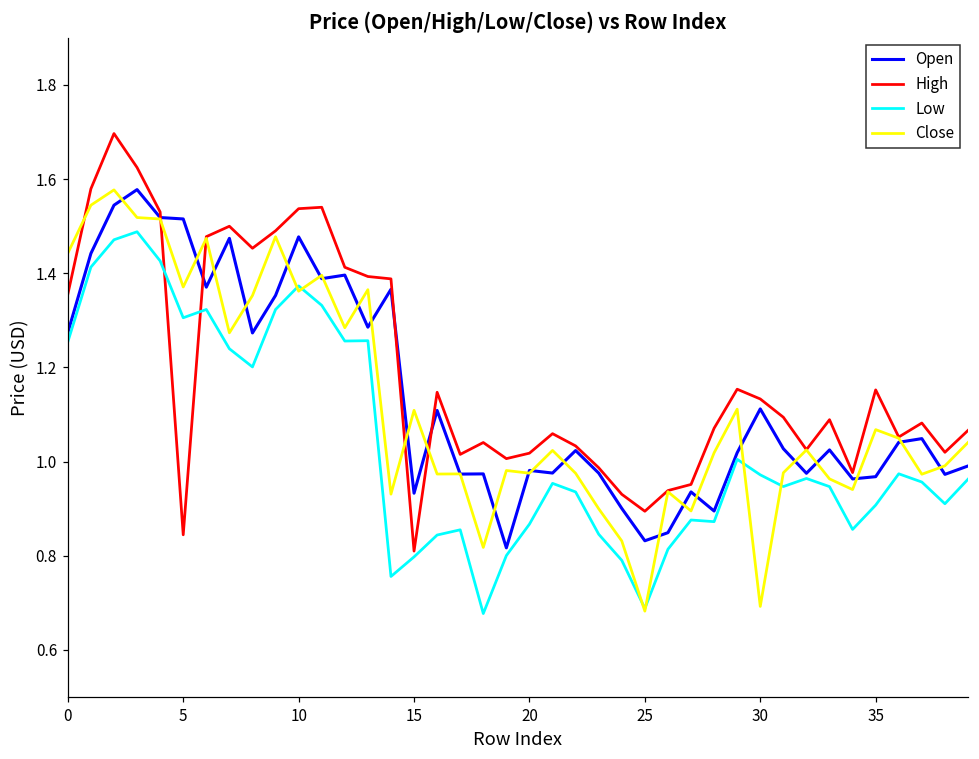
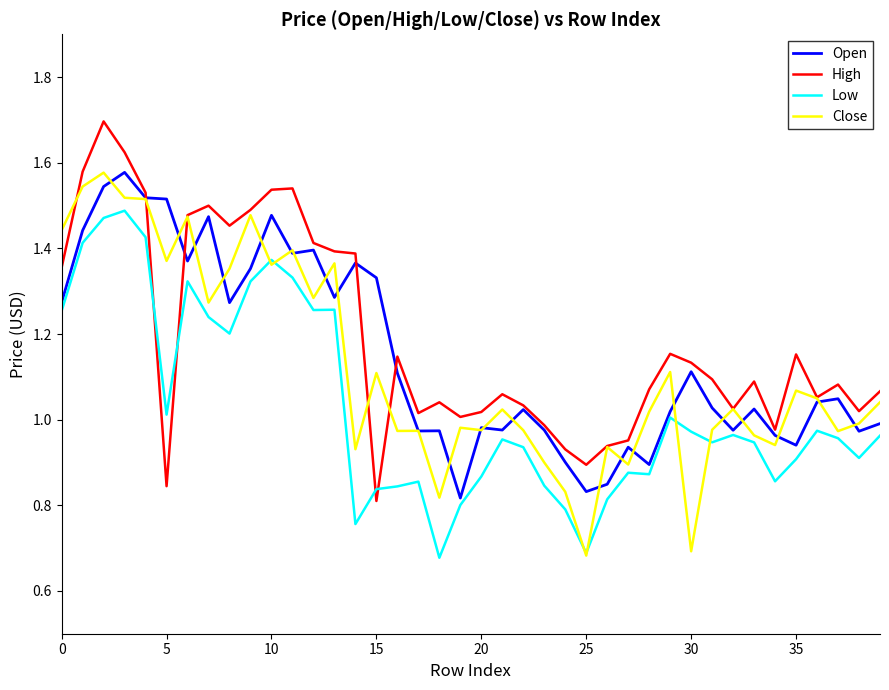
Low, 5: 1.31 -> 1.01
Open, 15: 0.93 -> 1.33
Low, 15: 0.80 -> 0.84
Open, 35: 0.97 -> 0.94
